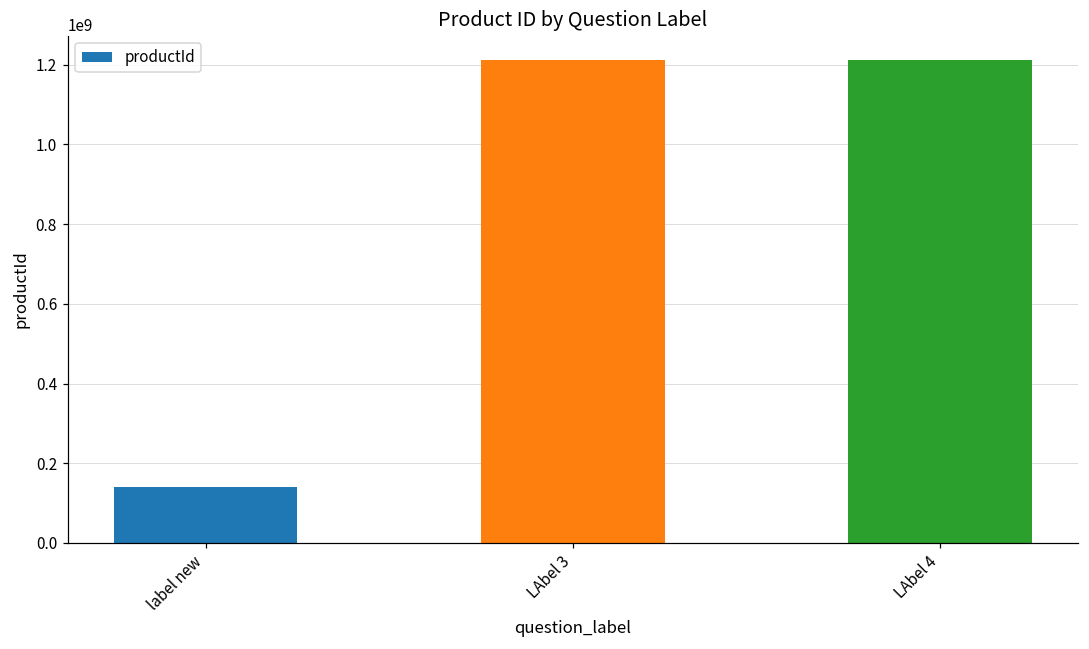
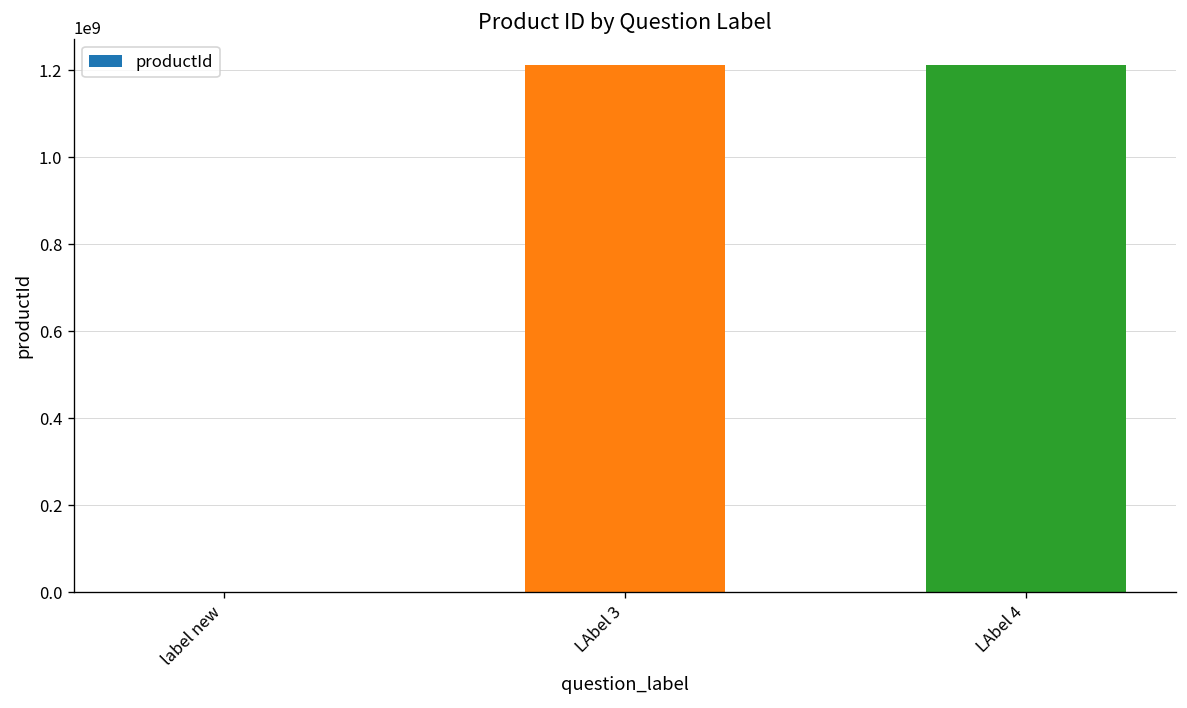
label new: 140000000 -> 0
